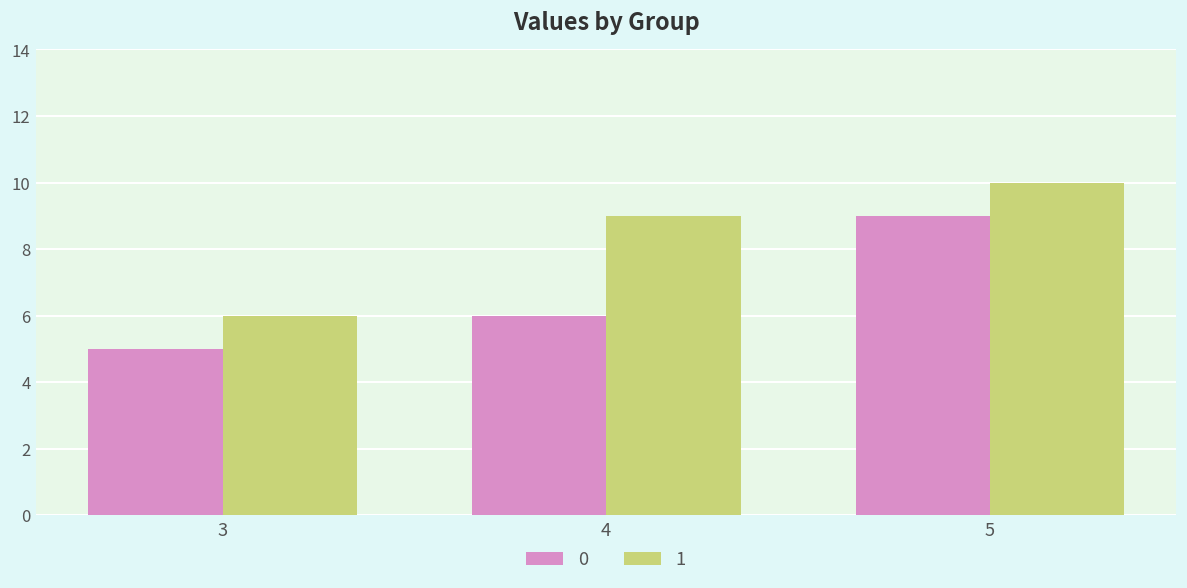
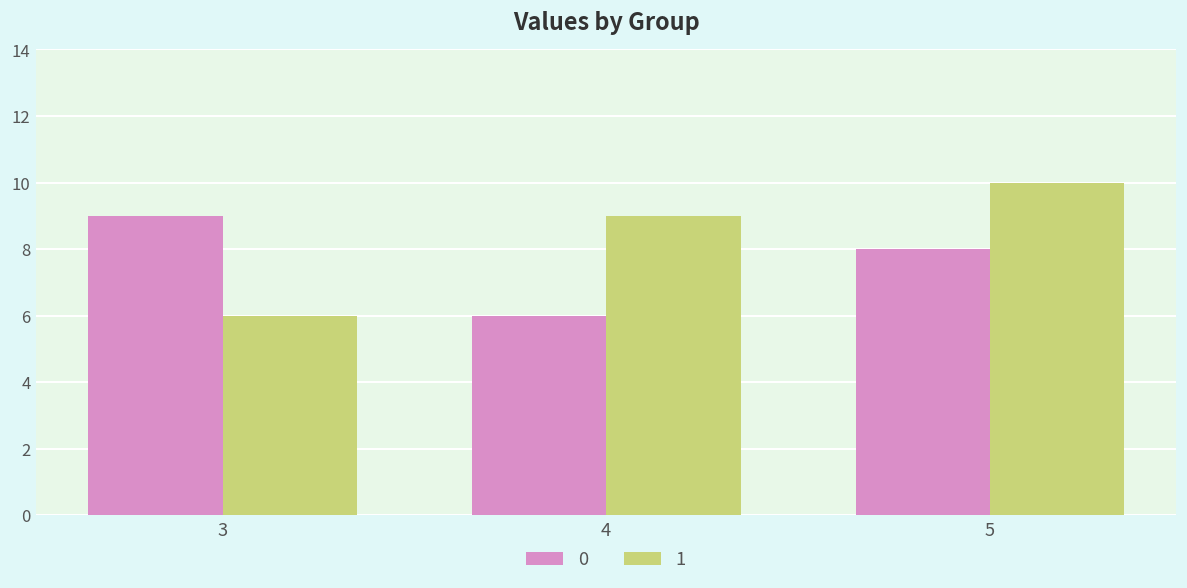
0, 3: 5 -> 9
0, 5: 9 -> 8
